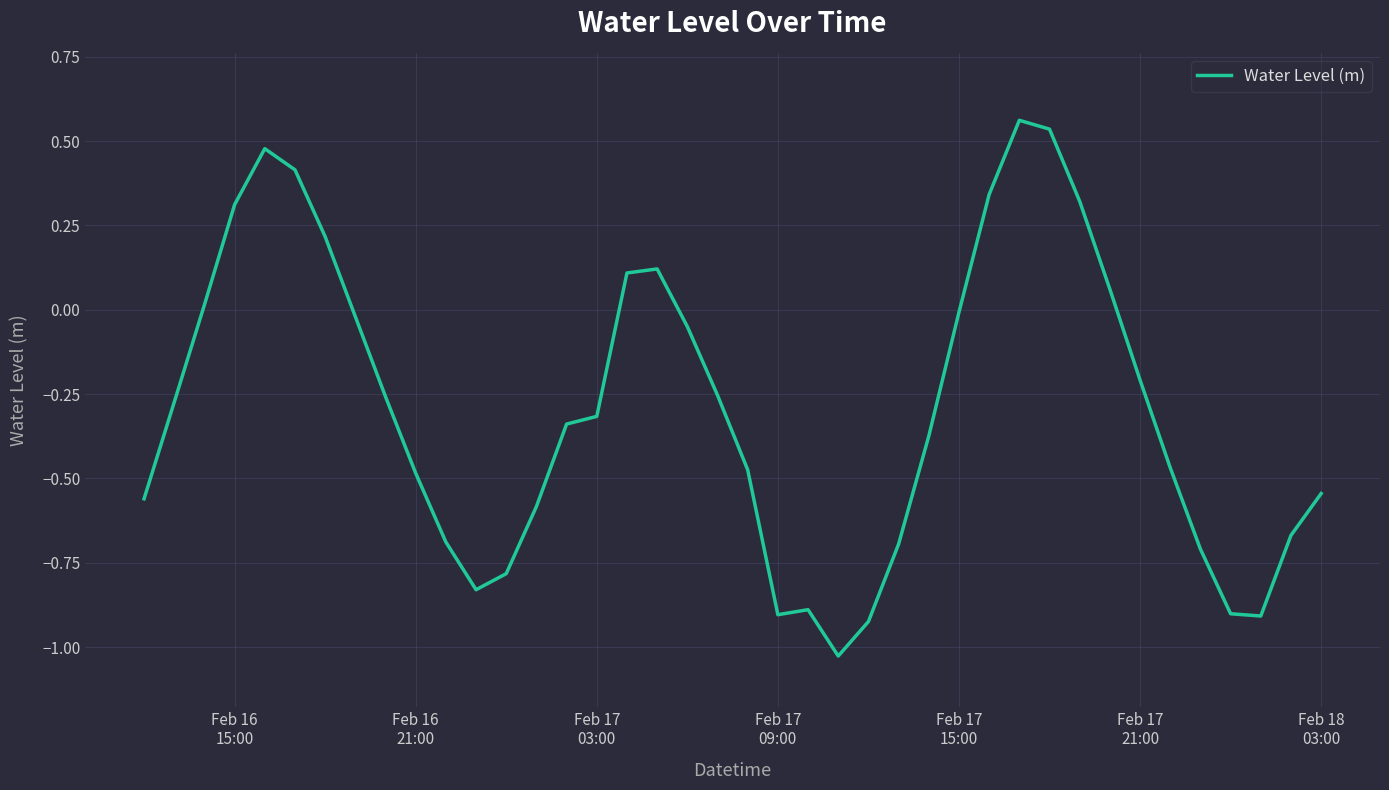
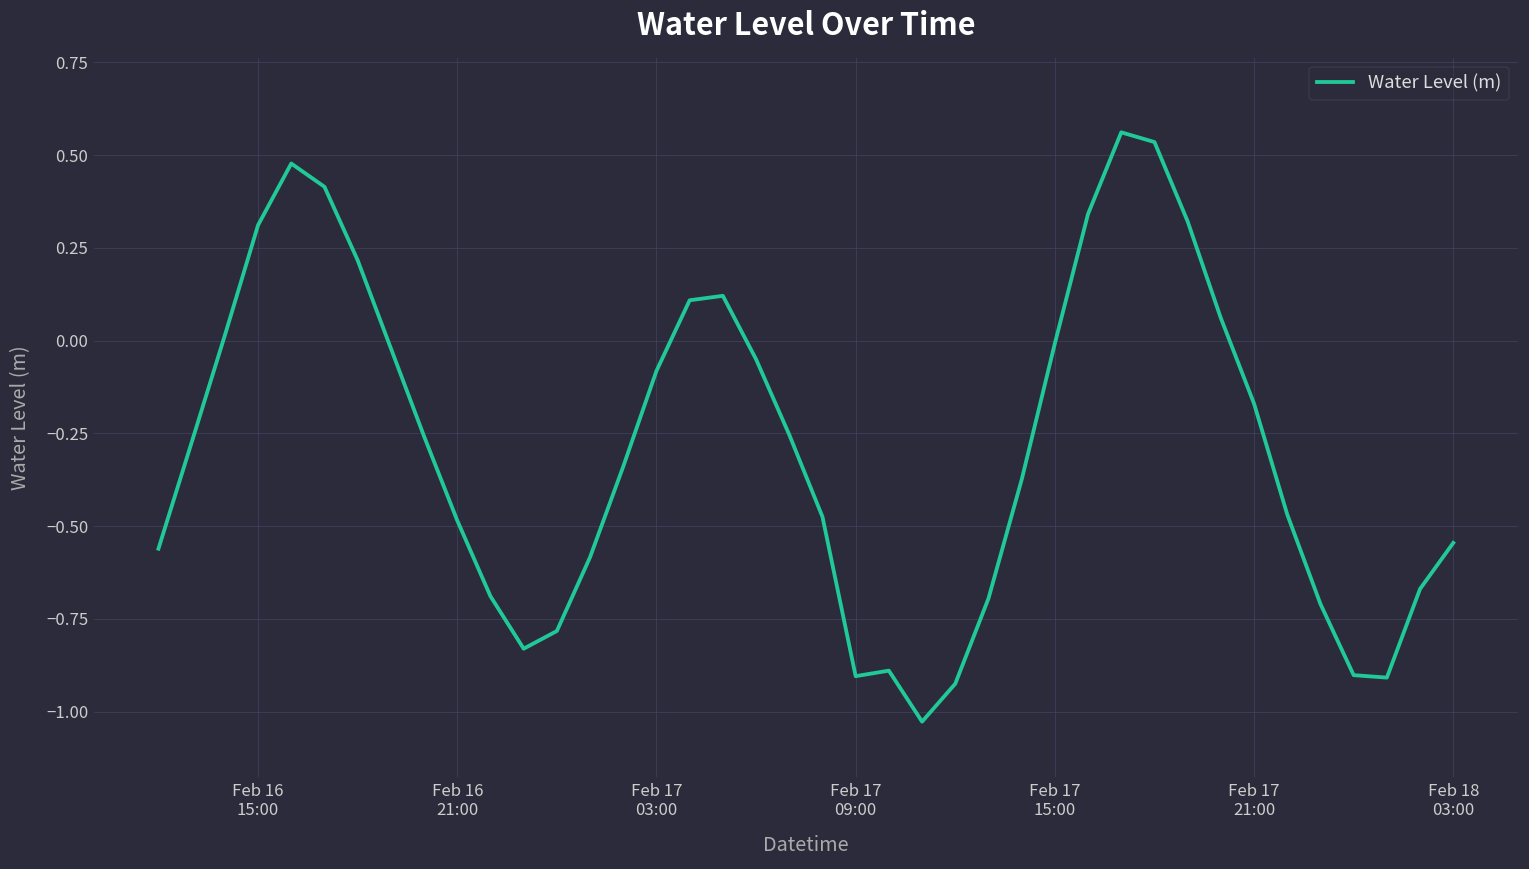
Feb 17 03:00: -0.32 -> -0.08
Feb 17 21:00: -0.21 -> -0.17
